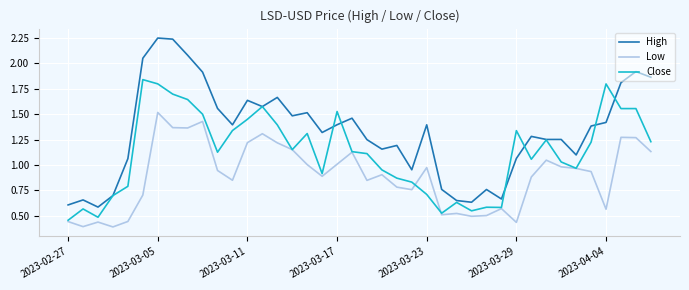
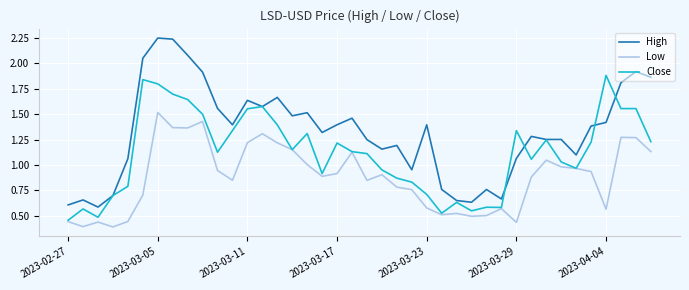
Close, 2023-03-11: 1.45 -> 1.55
Low, 2023-03-17: 1.01 -> 0.92
Close, 2023-03-17: 1.53 -> 1.22
Low, 2023-03-23: 0.98 -> 0.58
Close, 2023-04-04: 1.80 -> 1.88
